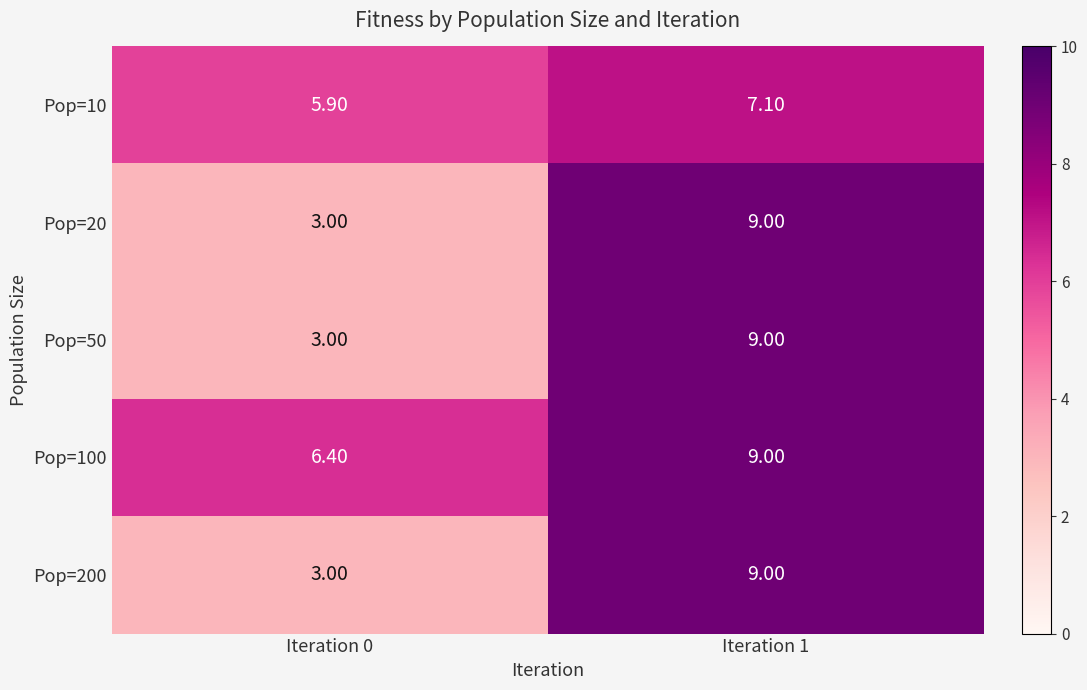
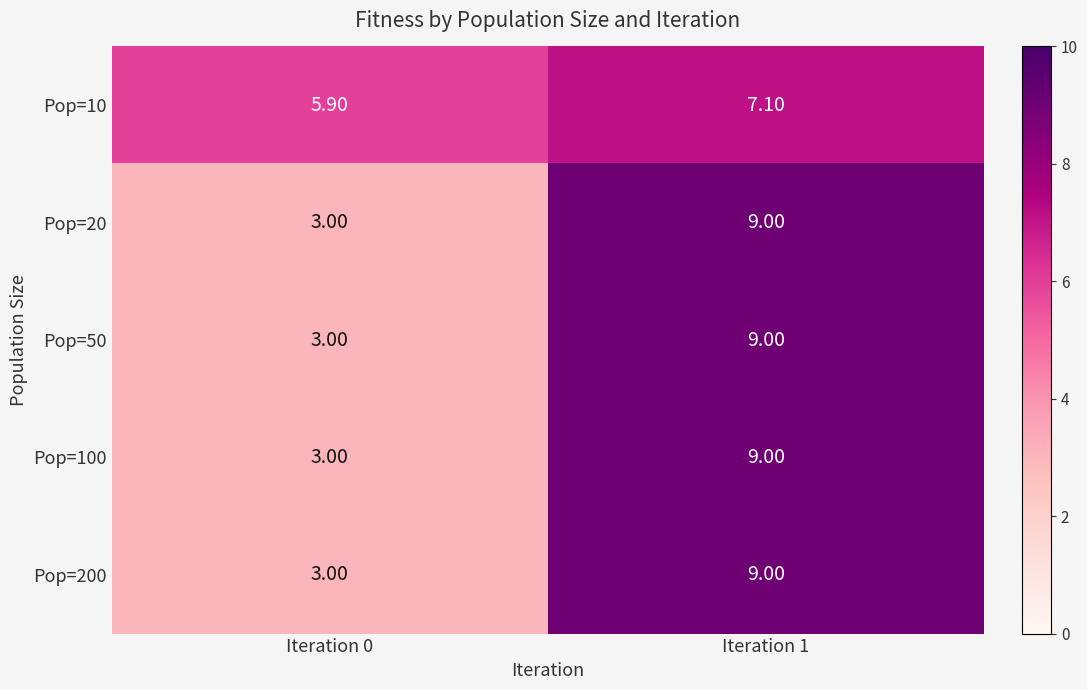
Pop=100, Iteration 0: 6.40 -> 3.00
